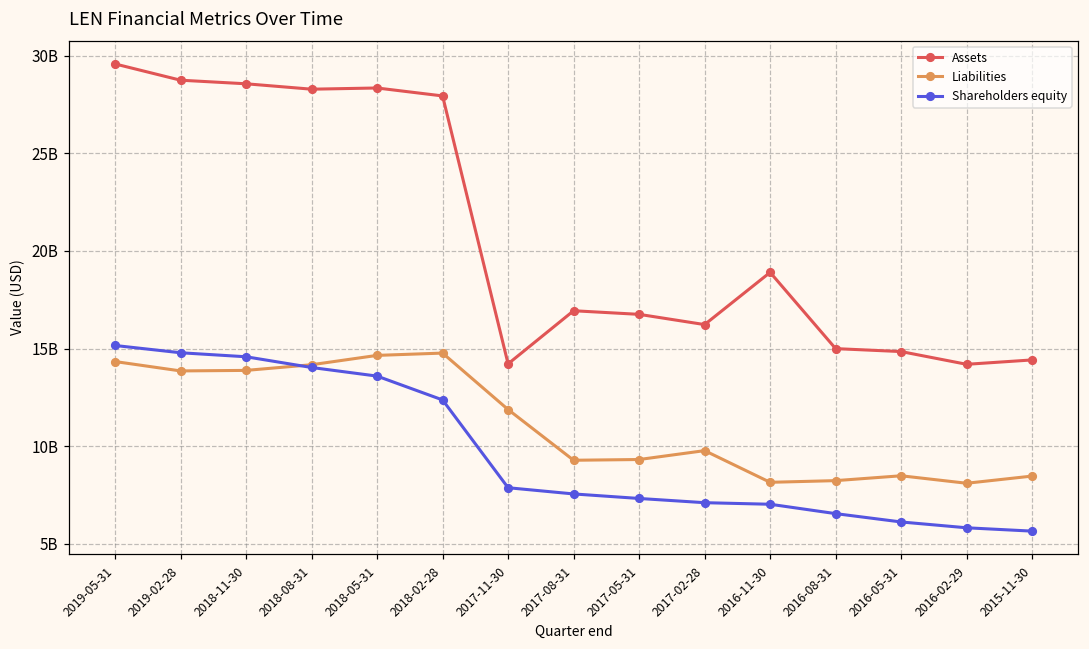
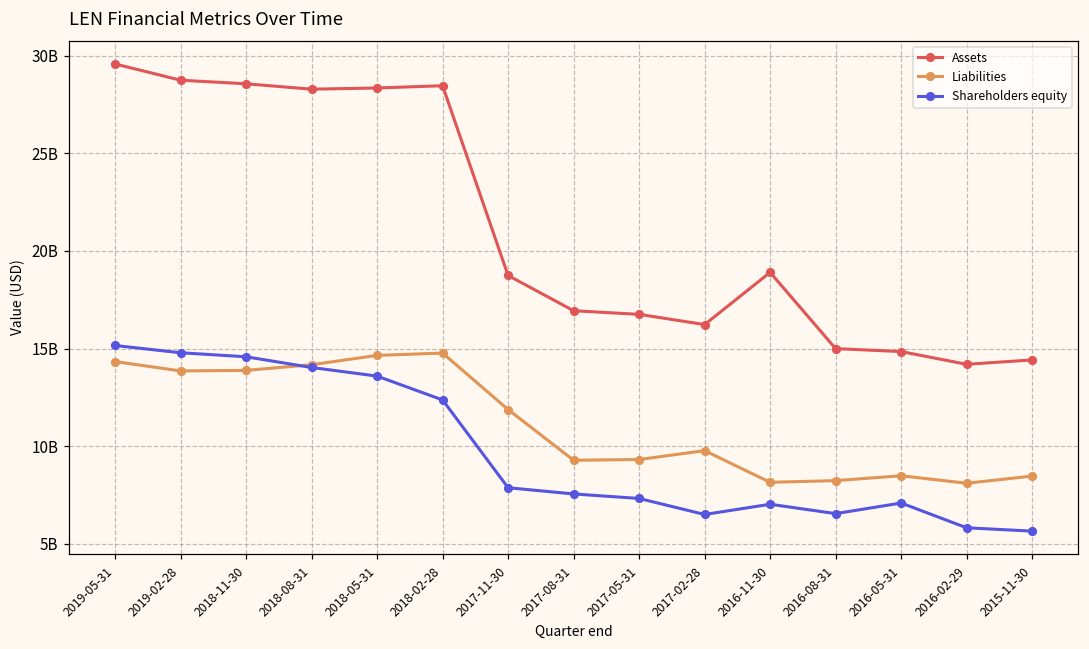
Assets, 2018-02-28: 27900000000 -> 28500000000
Assets, 2017-11-30: 14200000000 -> 18700000000
Shareholders equity, 2017-02-28: 7100000000 -> 6500000000
Shareholders equity, 2016-05-31: 6100000000 -> 7100000000
